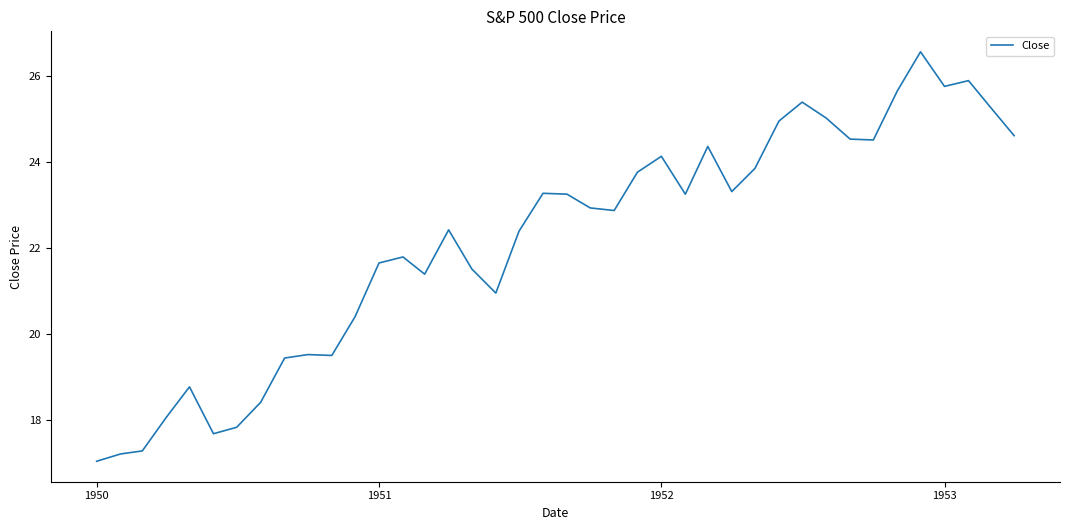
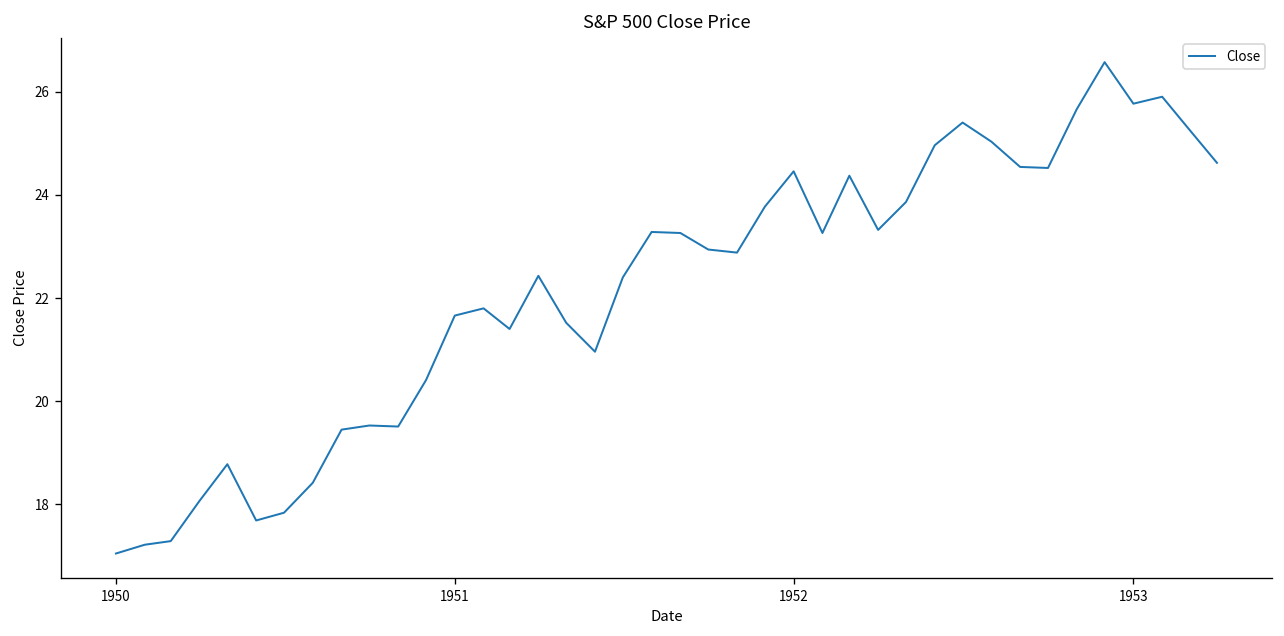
1952: 24.1 -> 24.5
